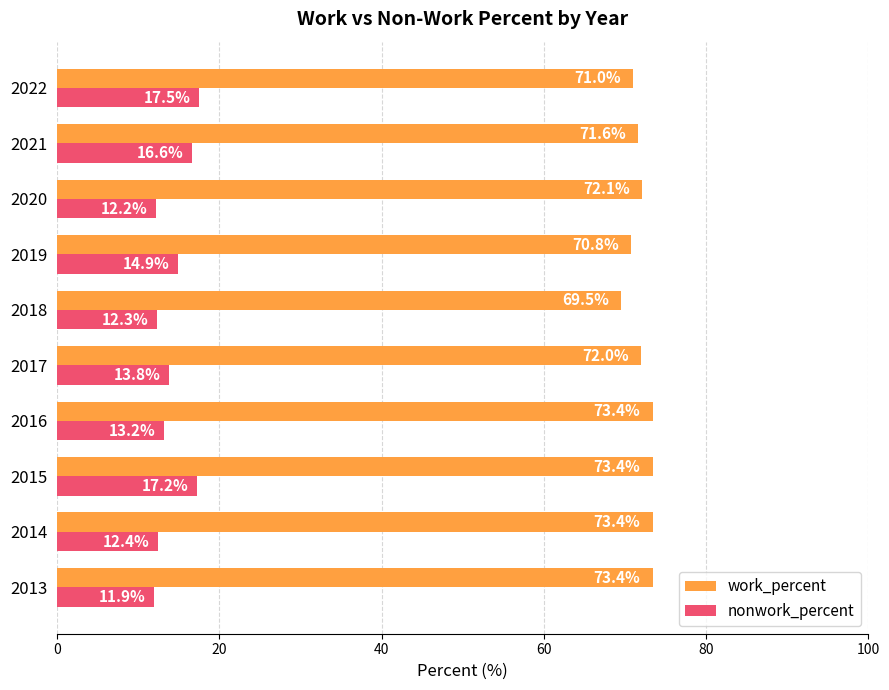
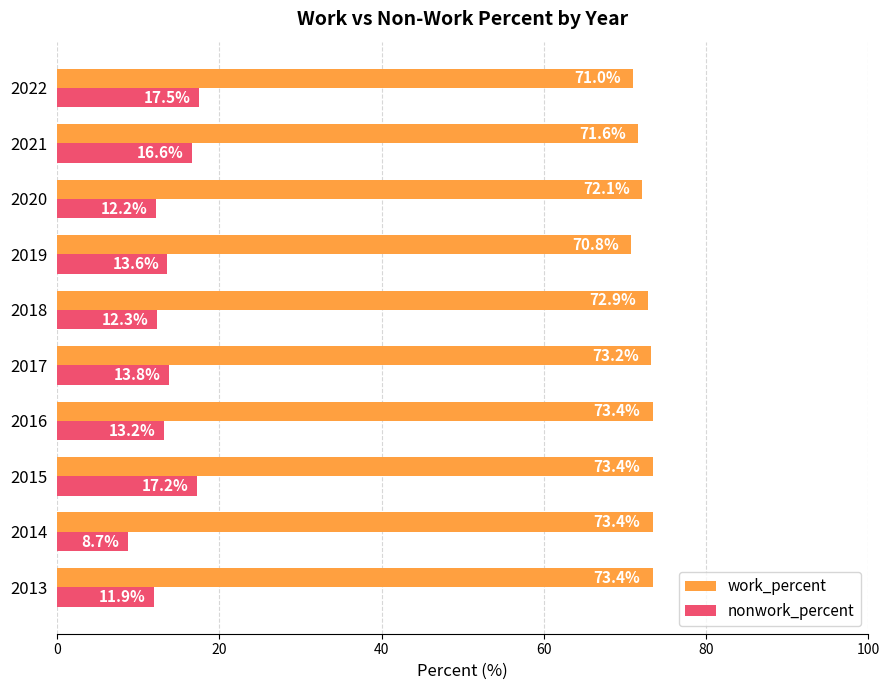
nonwork_percent, 2019: 14.9% -> 13.6%
work_percent, 2018: 69.5% -> 72.9%
work_percent, 2017: 72.0% -> 73.2%
nonwork_percent, 2014: 12.4% -> 8.7%
